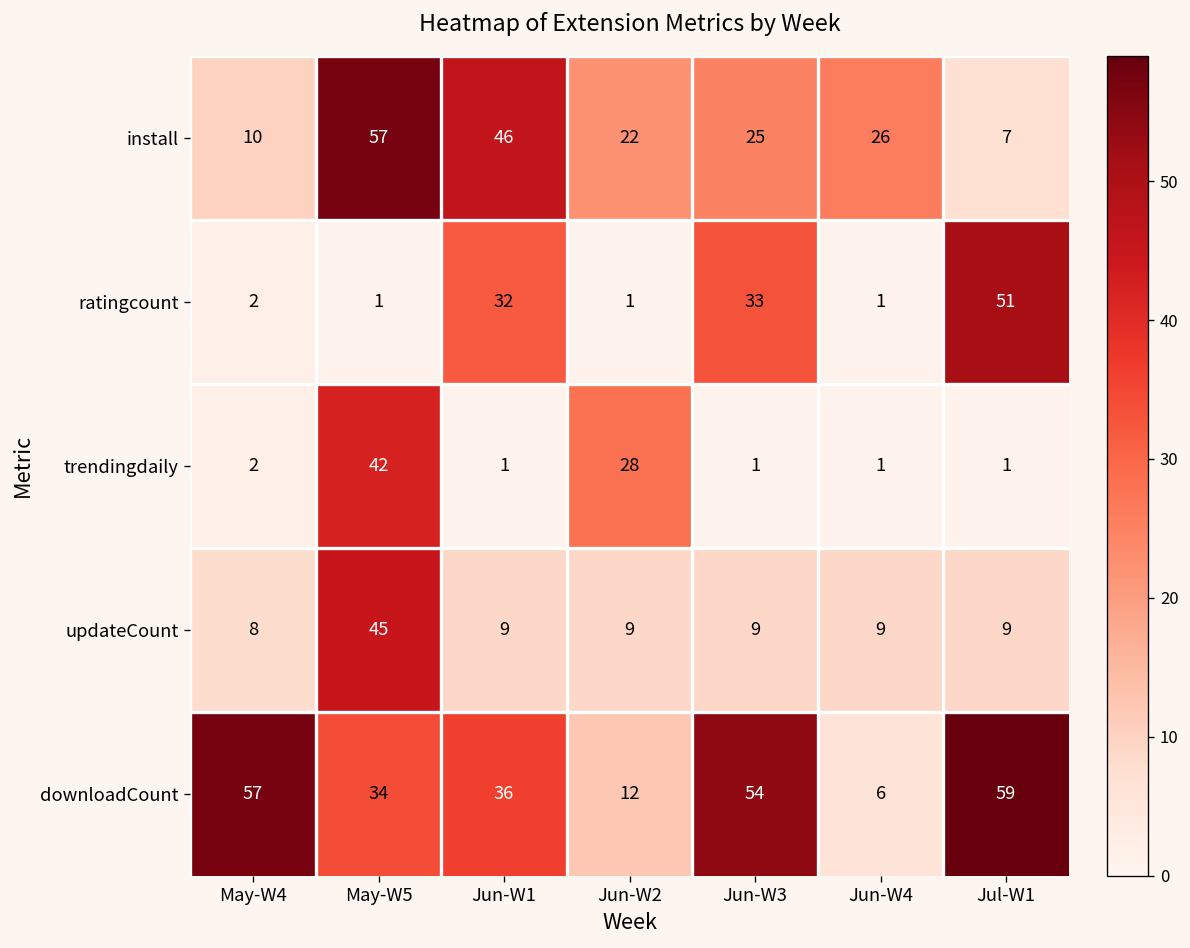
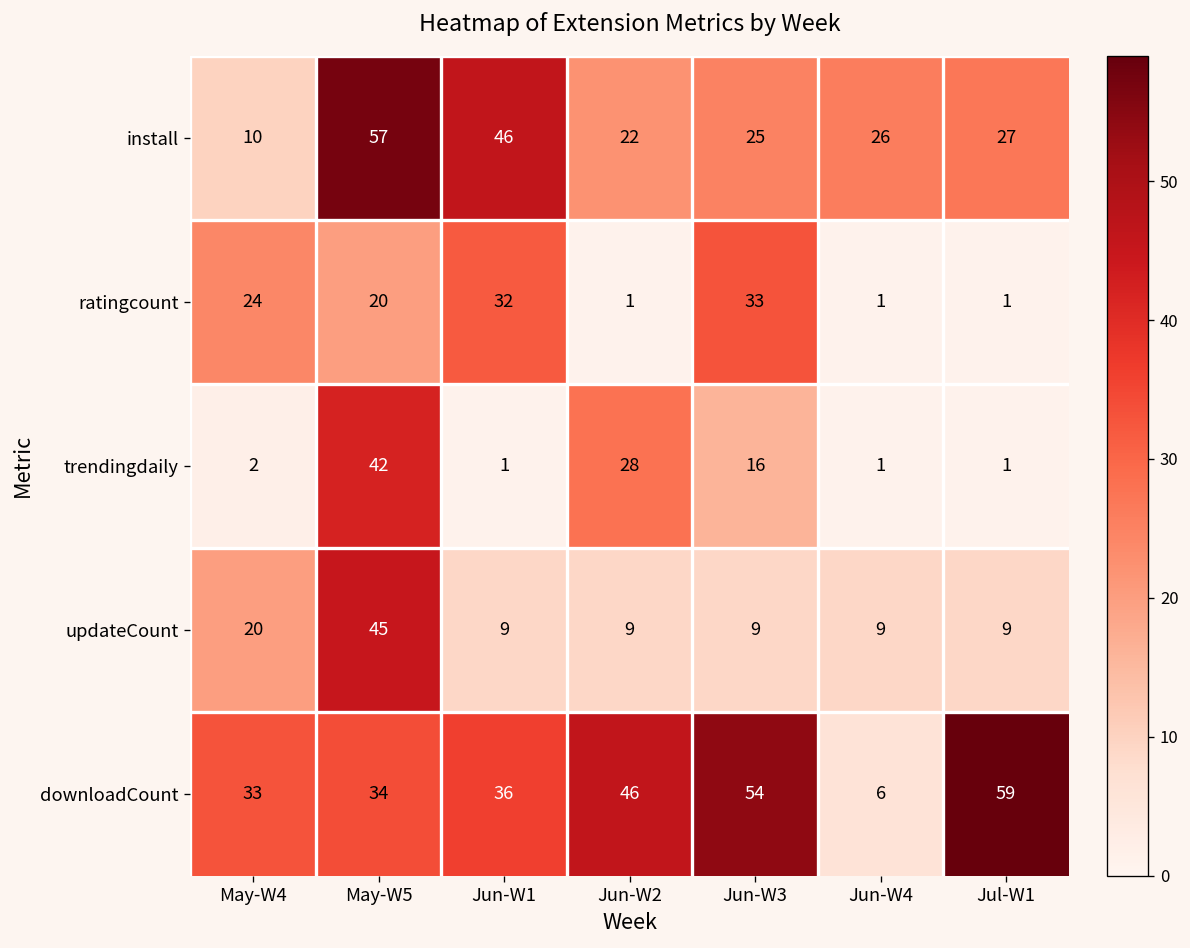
install, Jul-W1: 7 -> 27
ratingcount, May-W4: 2 -> 24
ratingcount, May-W5: 1 -> 20
ratingcount, Jul-W1: 51 -> 1
trendingdaily, Jun-W3: 1 -> 16
updateCount, May-W4: 8 -> 20
downloadCount, May-W4: 57 -> 33
downloadCount, Jun-W2: 12 -> 46
